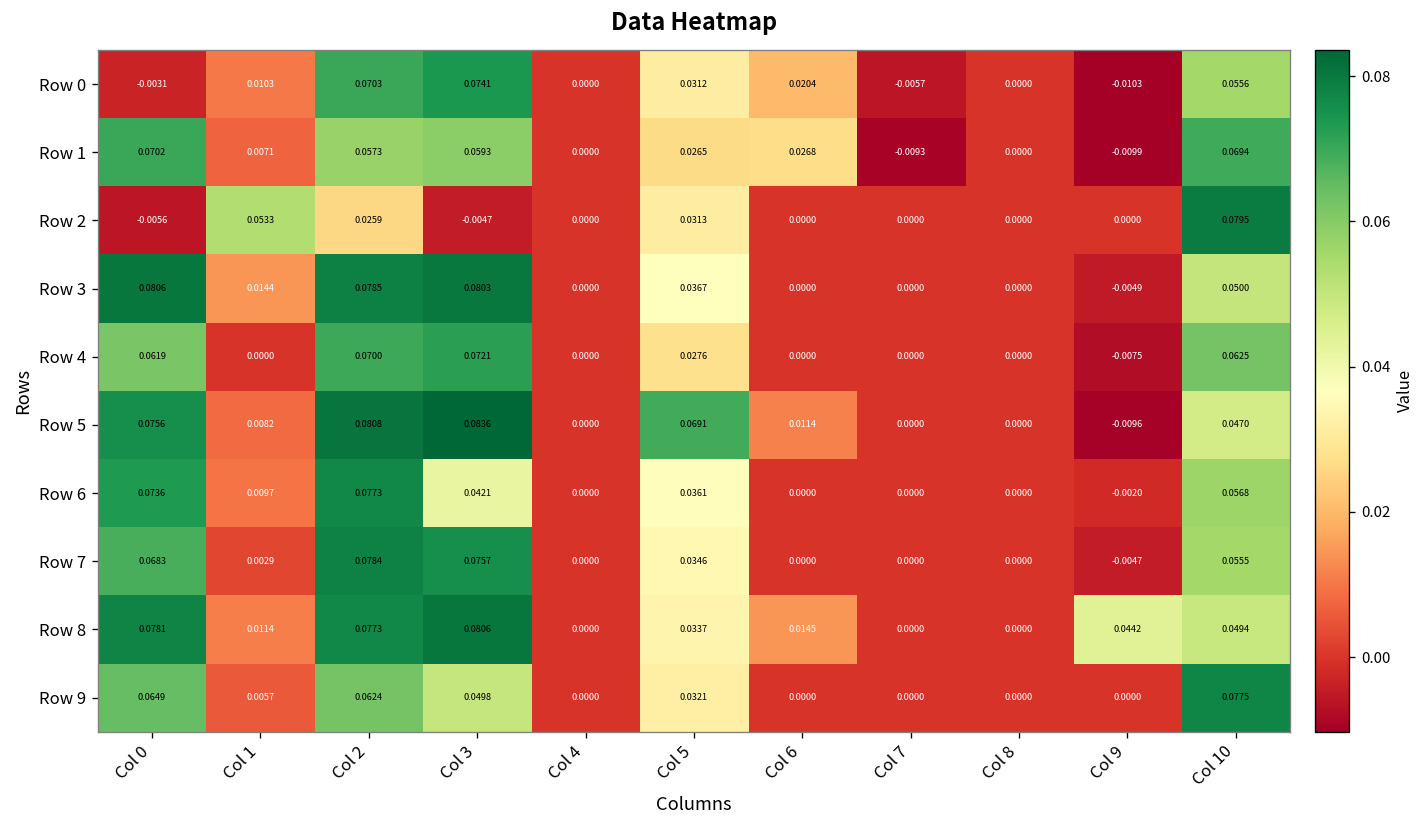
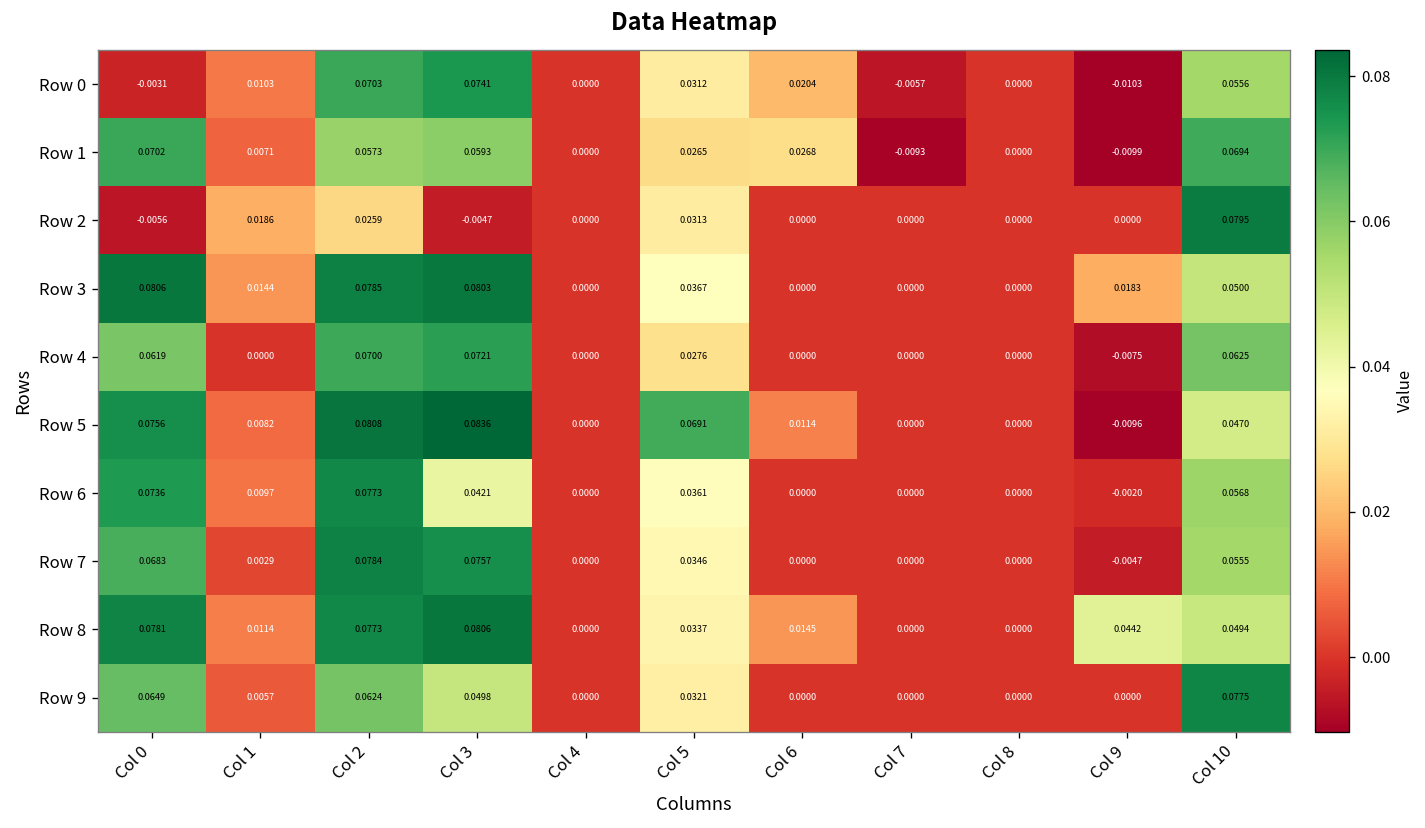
Row 2, Col 1: 0.0533 -> 0.0186
Row 3, Col 9: -0.0049 -> 0.0183
